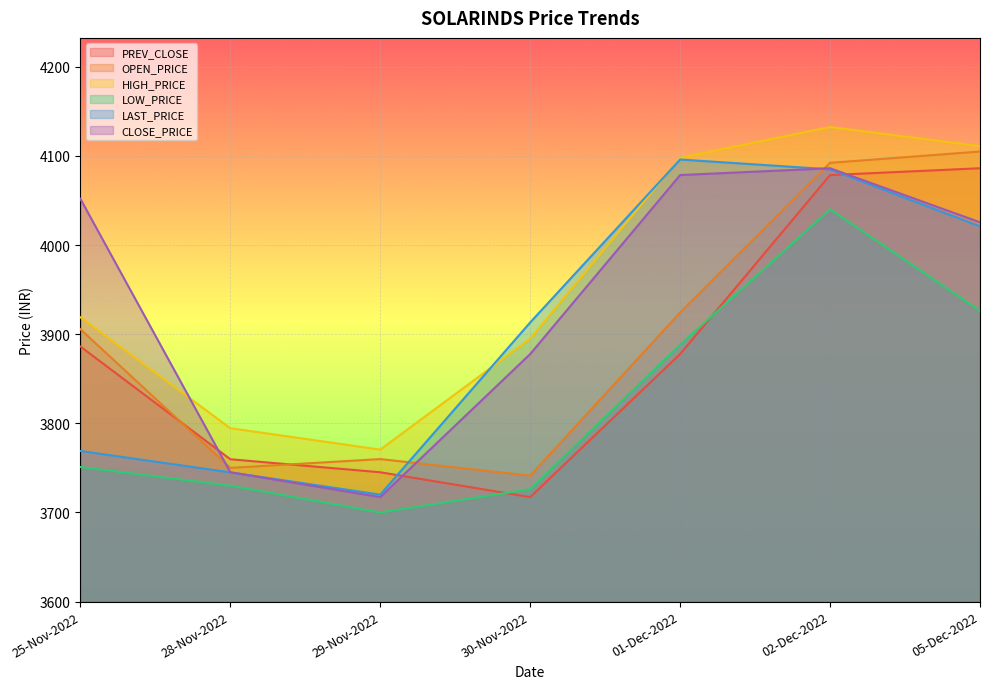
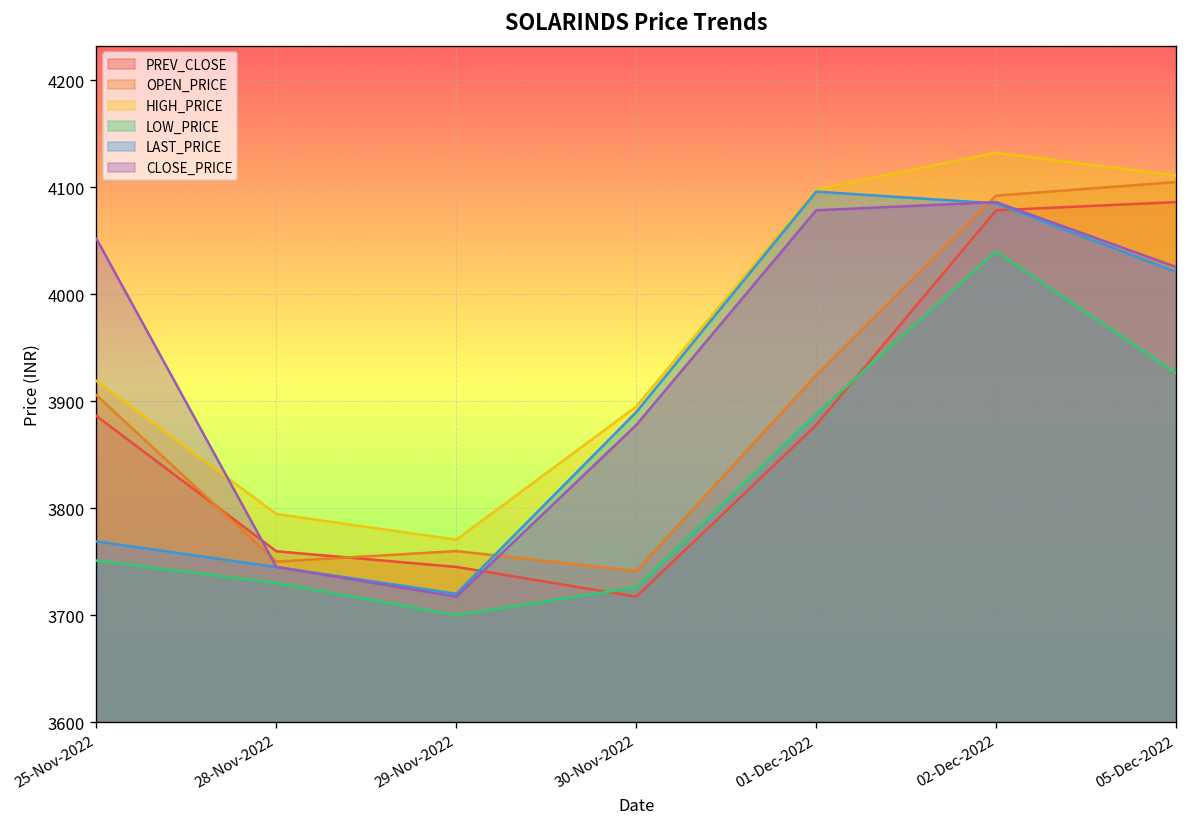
LAST_PRICE, 30-Nov-2022: 3910 -> 3890
